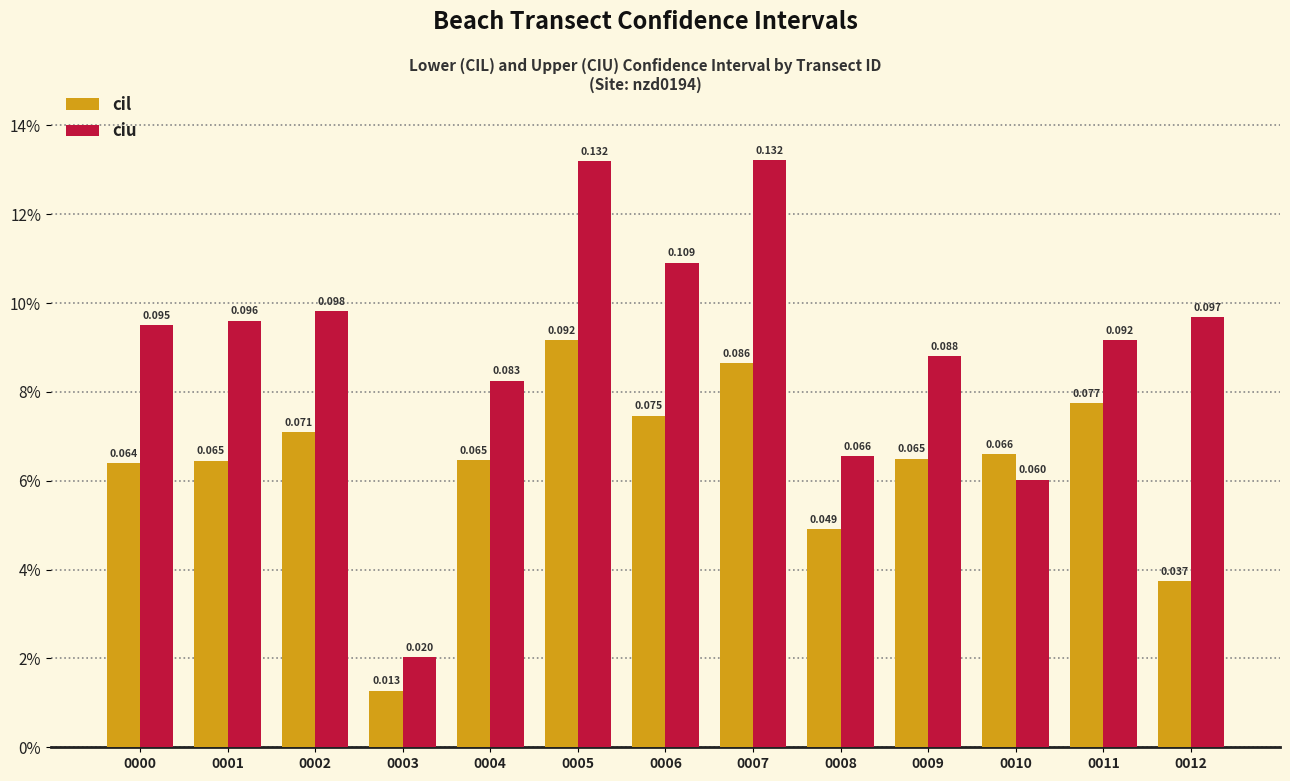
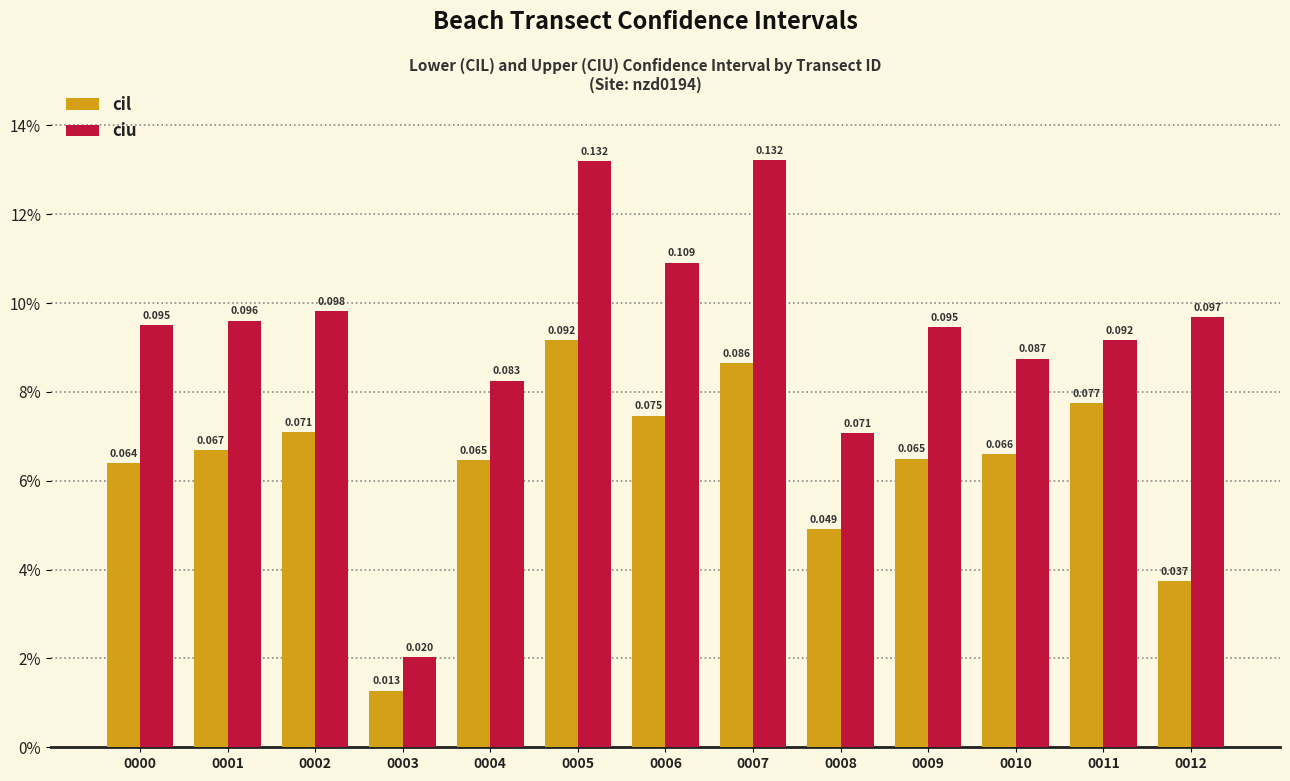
cil, 0001: 0.065 -> 0.067
ciu, 0008: 0.066 -> 0.071
ciu, 0009: 0.088 -> 0.095
ciu, 0010: 0.060 -> 0.087
